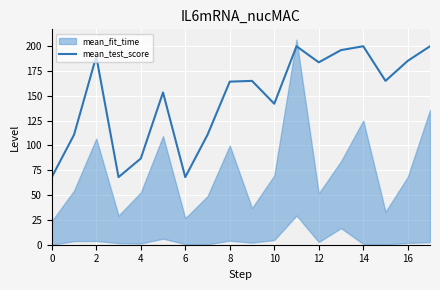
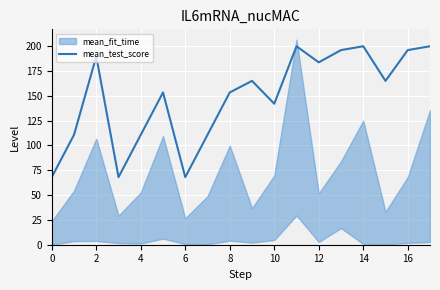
mean_test_score, 4: 90 -> 110
mean_test_score, 8: 160 -> 150
mean_test_score, 16: 190 -> 200
